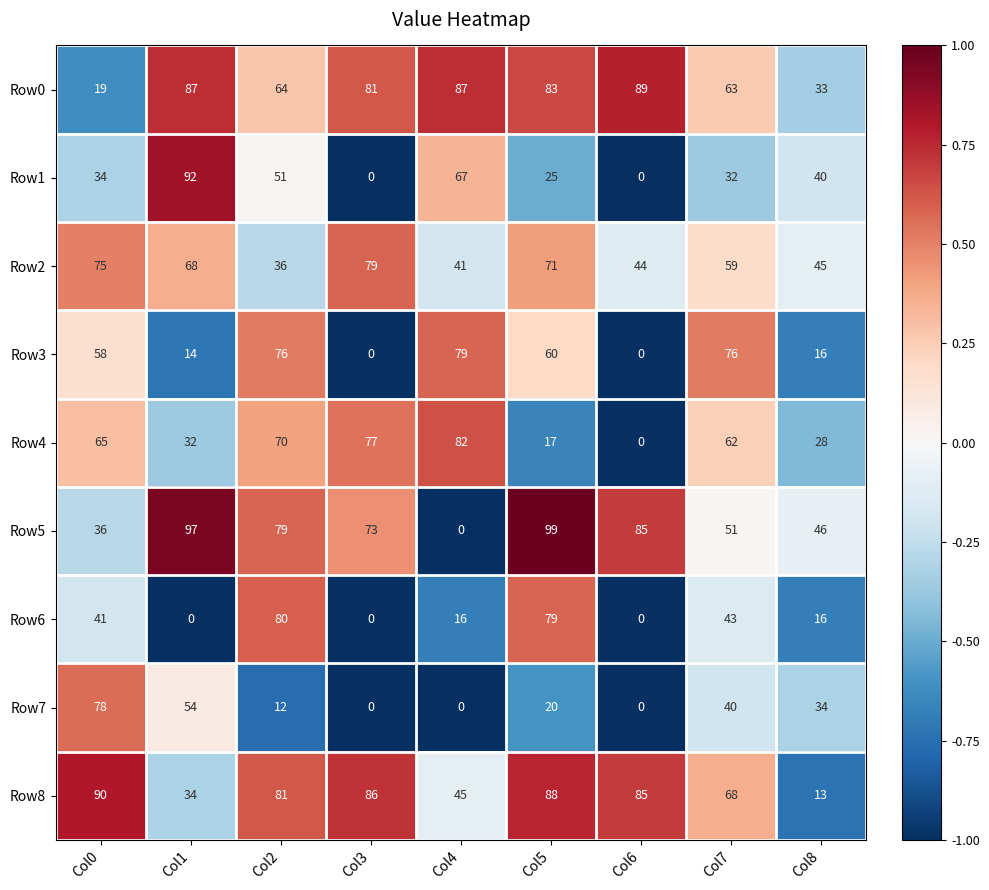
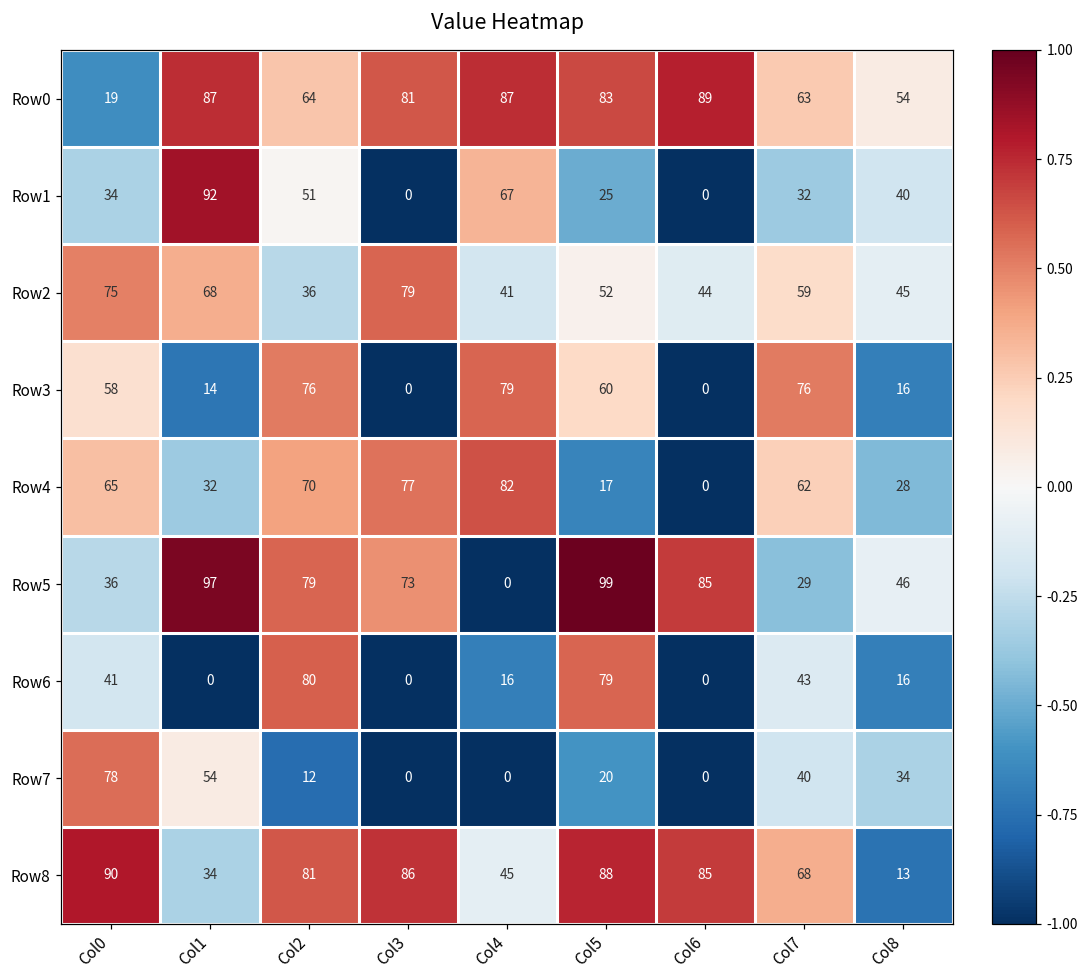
Row0, Col8: 33 -> 54
Row2, Col5: 71 -> 52
Row5, Col7: 51 -> 29
